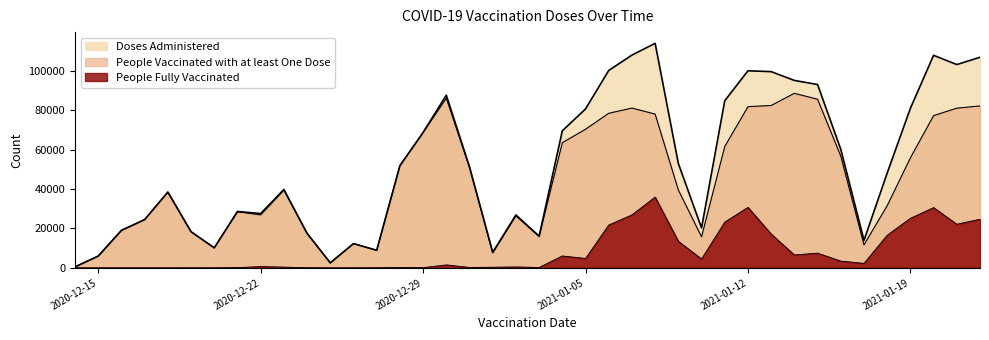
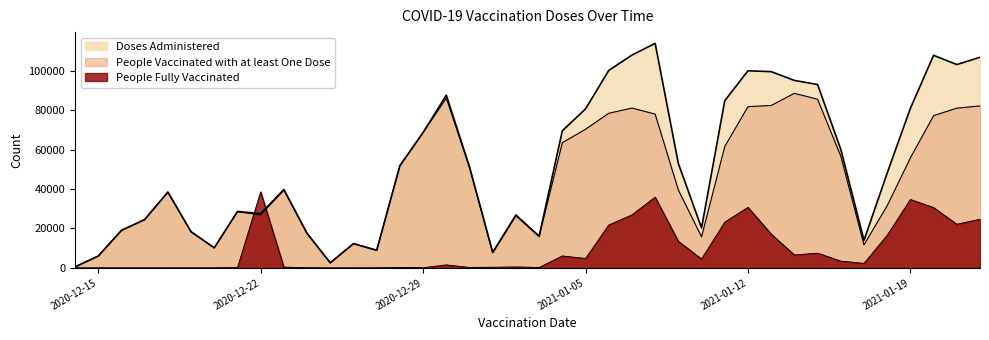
People Fully Vaccinated, 2020-12-22: 1000 -> 39000
People Fully Vaccinated, 2021-01-19: 25000 -> 35000
